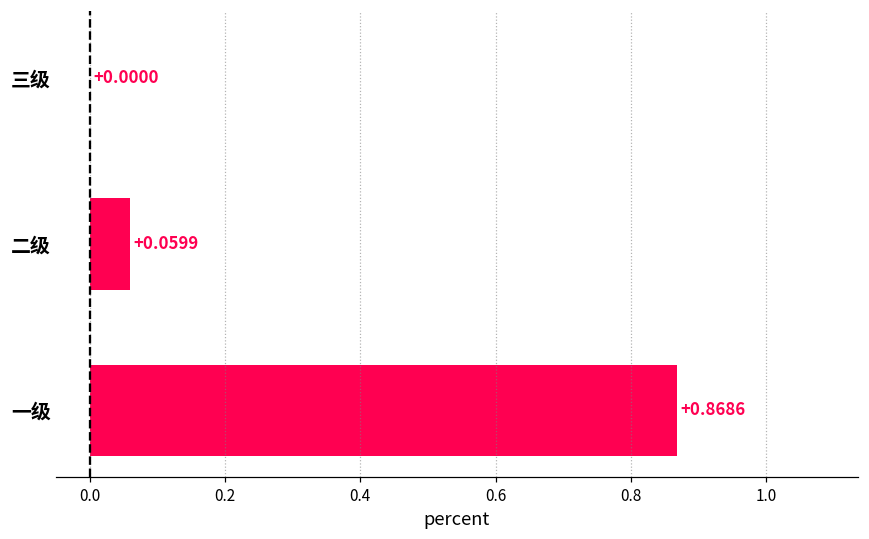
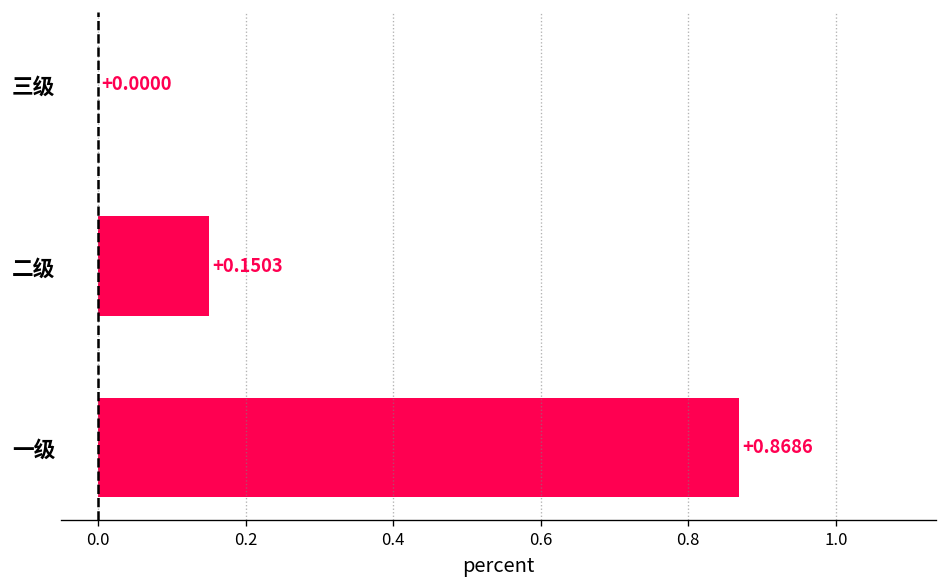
二级: +0.0599 -> +0.1503
